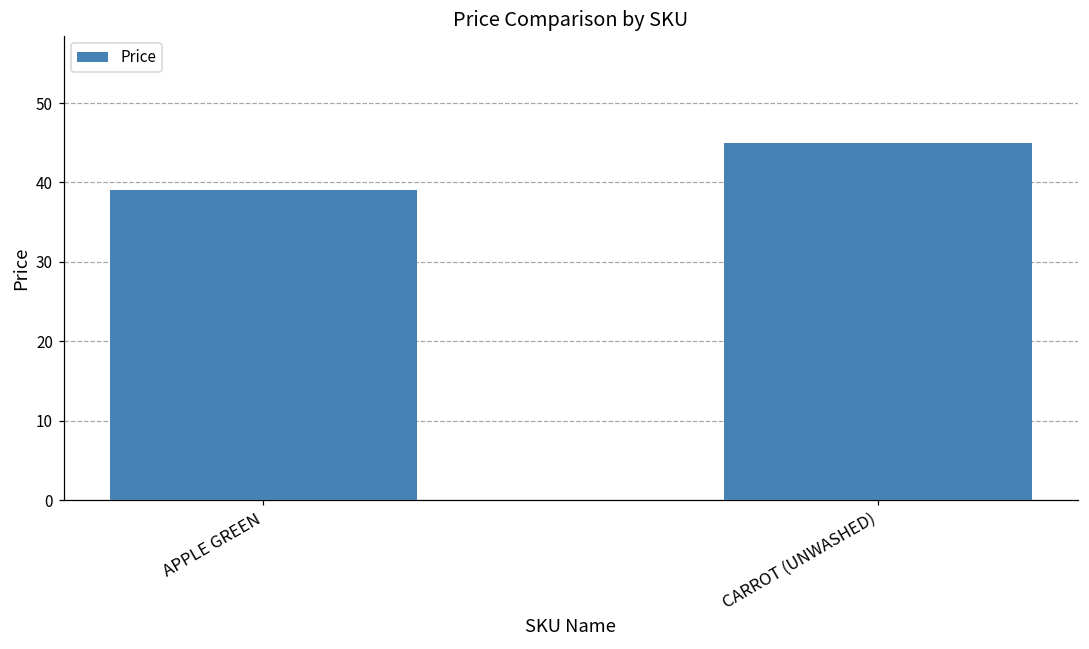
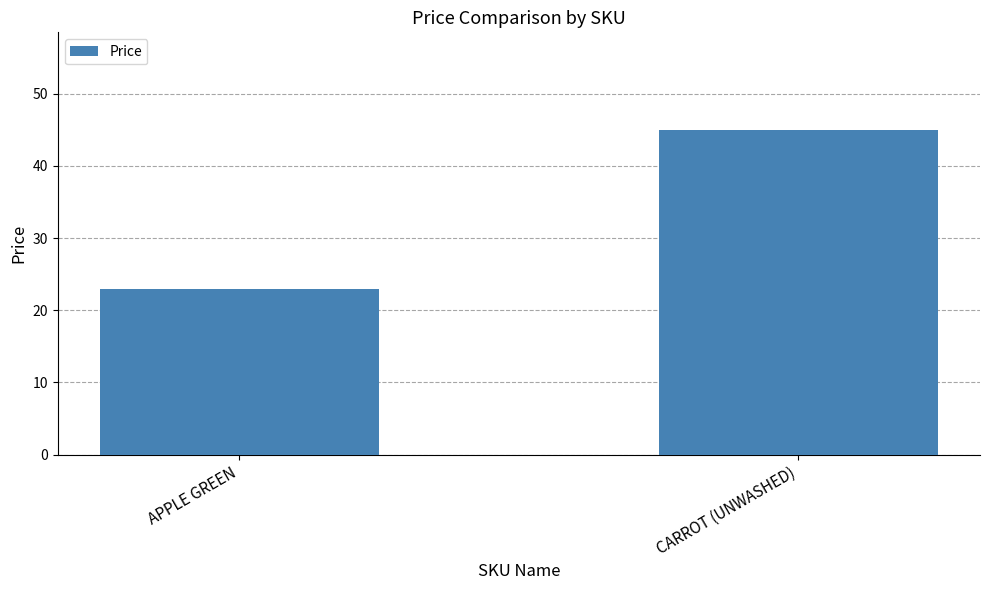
APPLE GREEN: 39 -> 23
